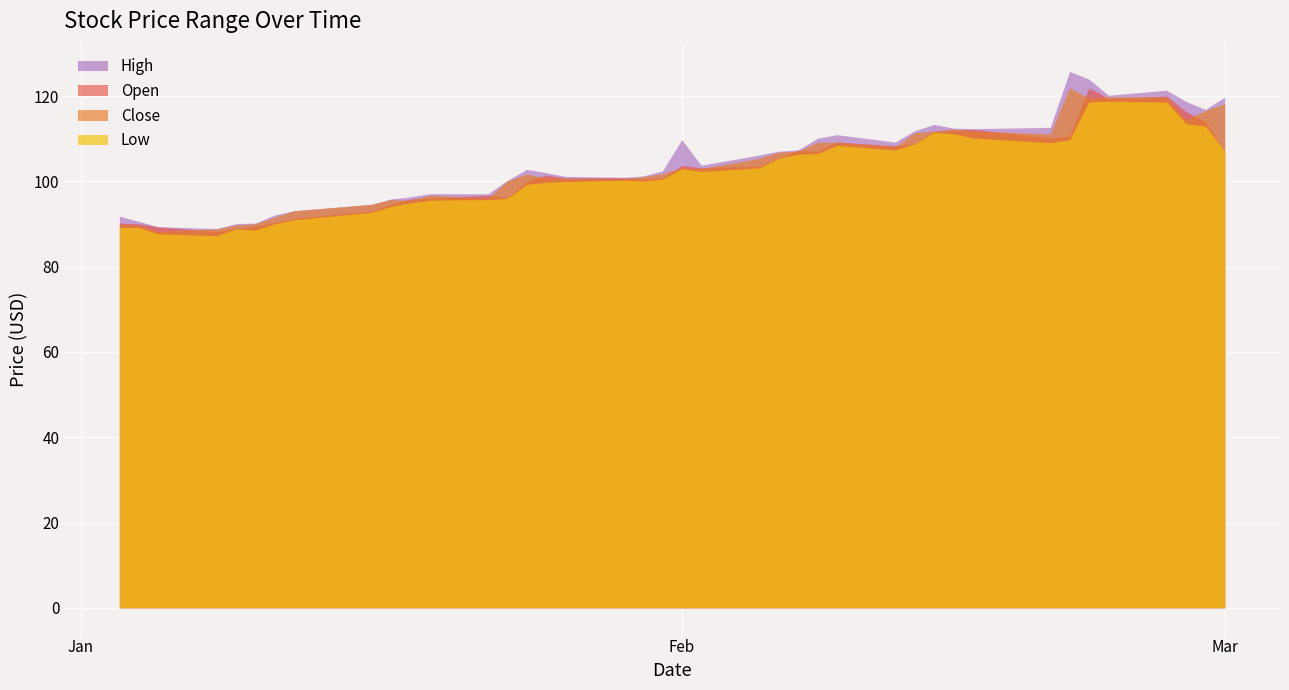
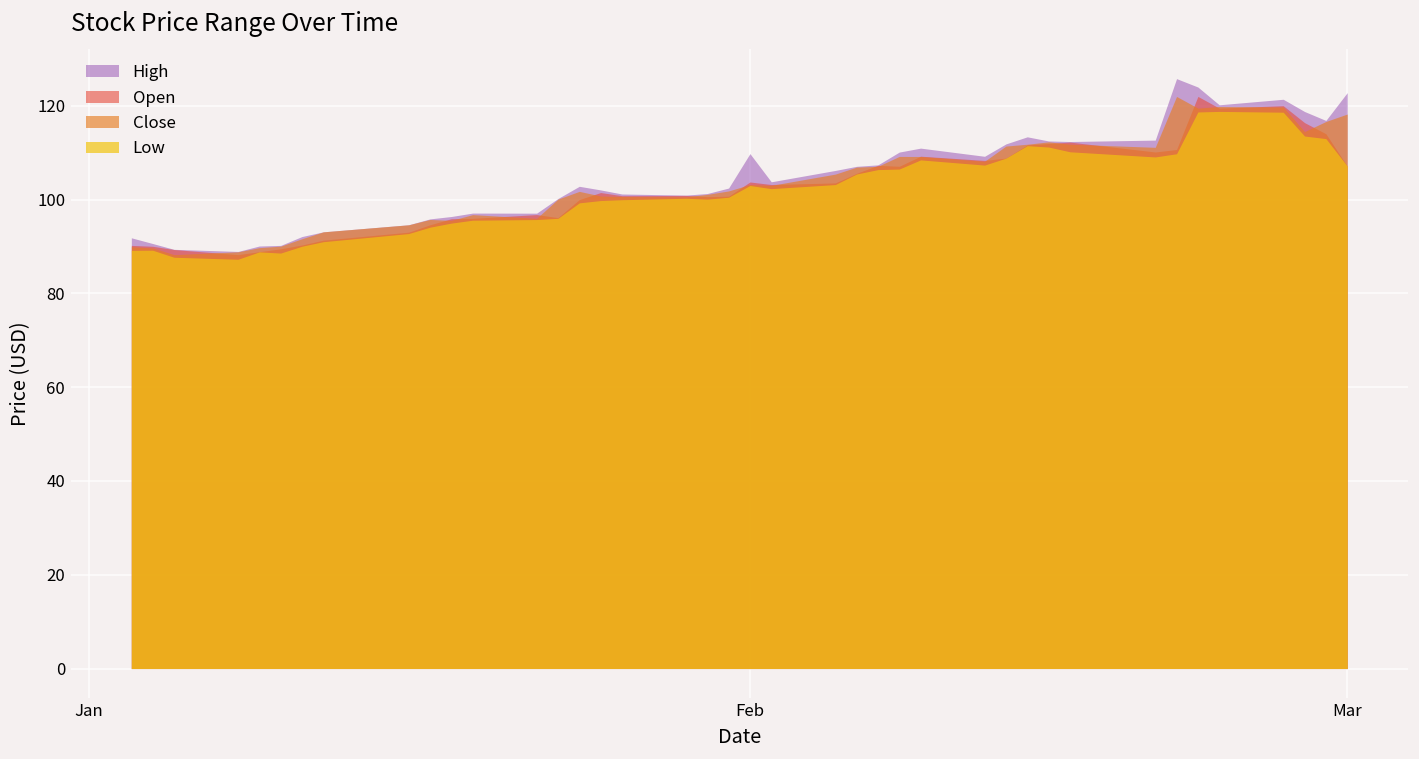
High, Mar: 120 -> 123
